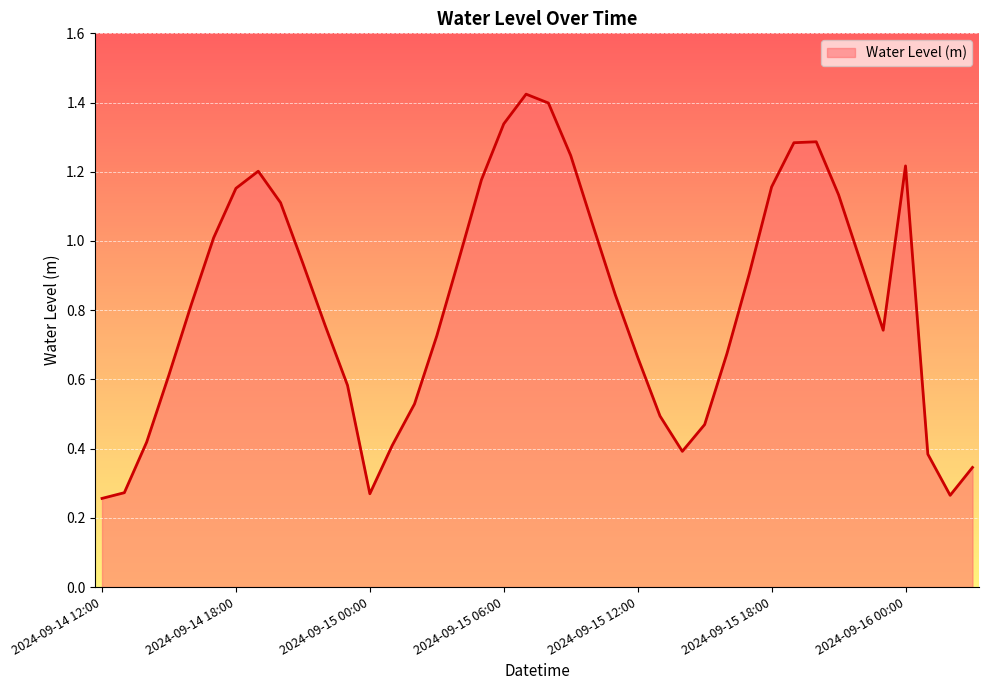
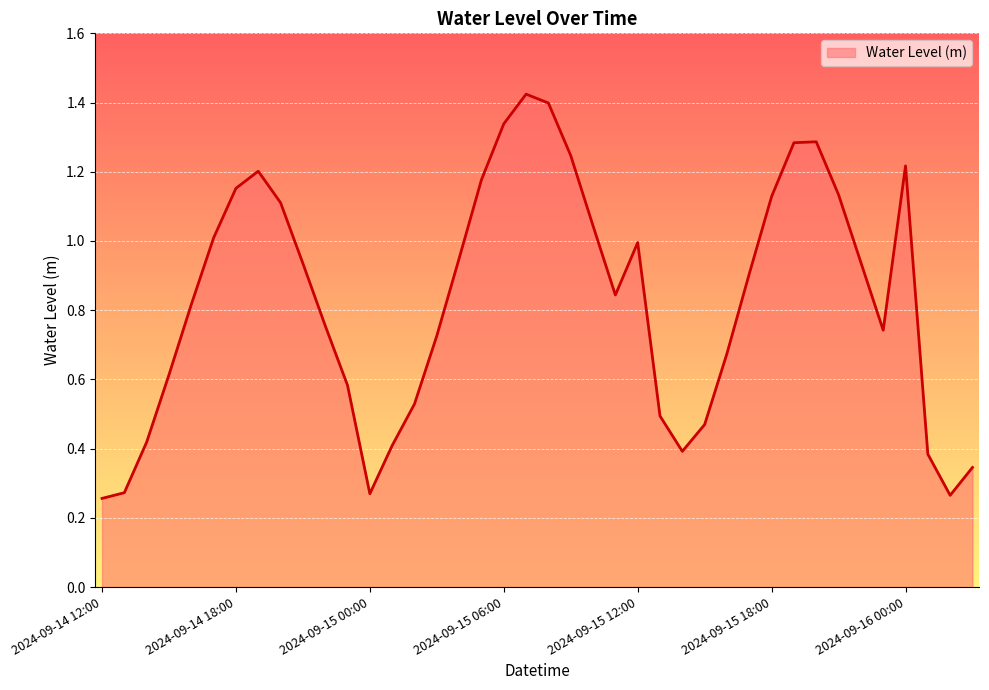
2024-09-15 12:00: 0.66 -> 1.00
2024-09-15 18:00: 1.16 -> 1.13
